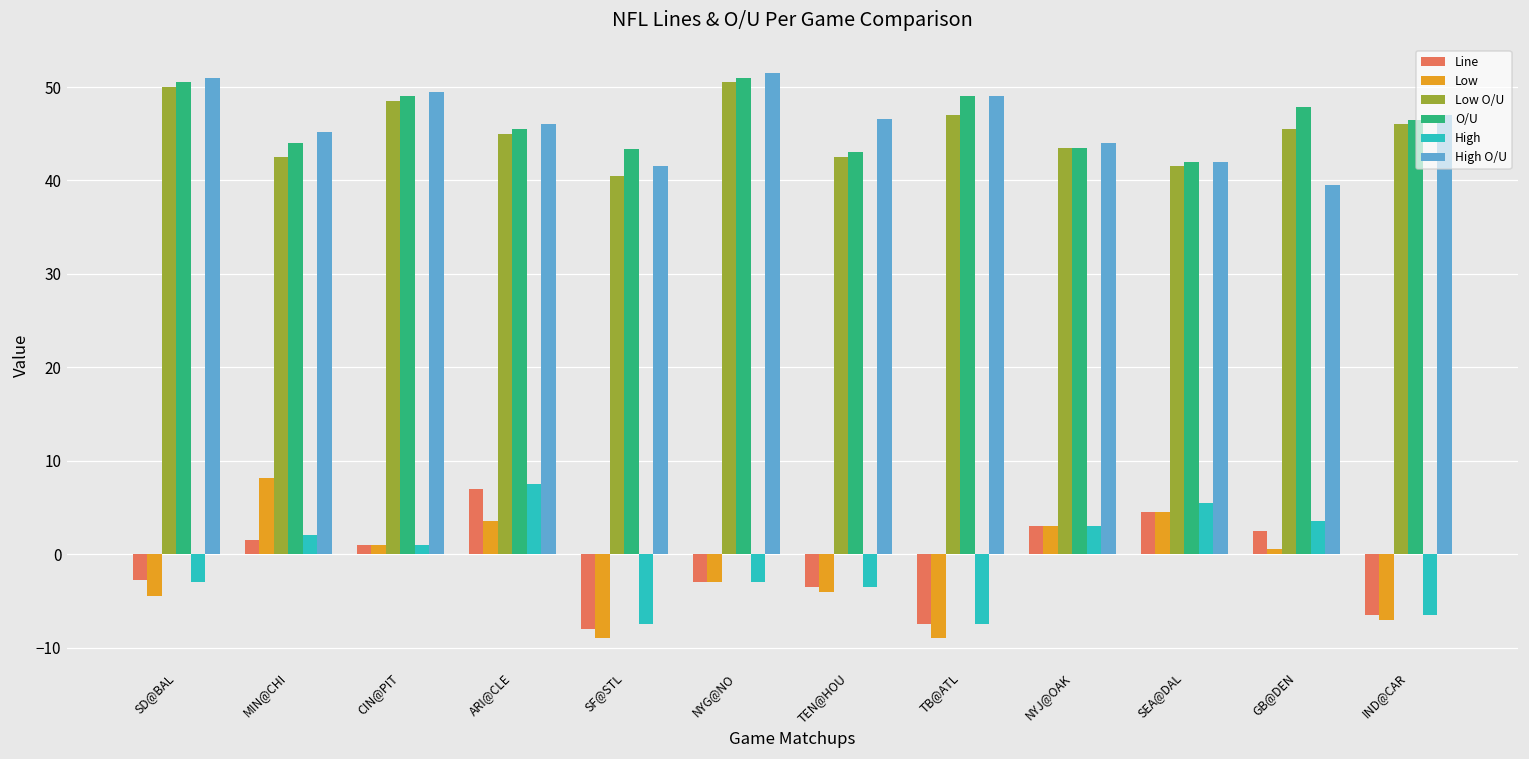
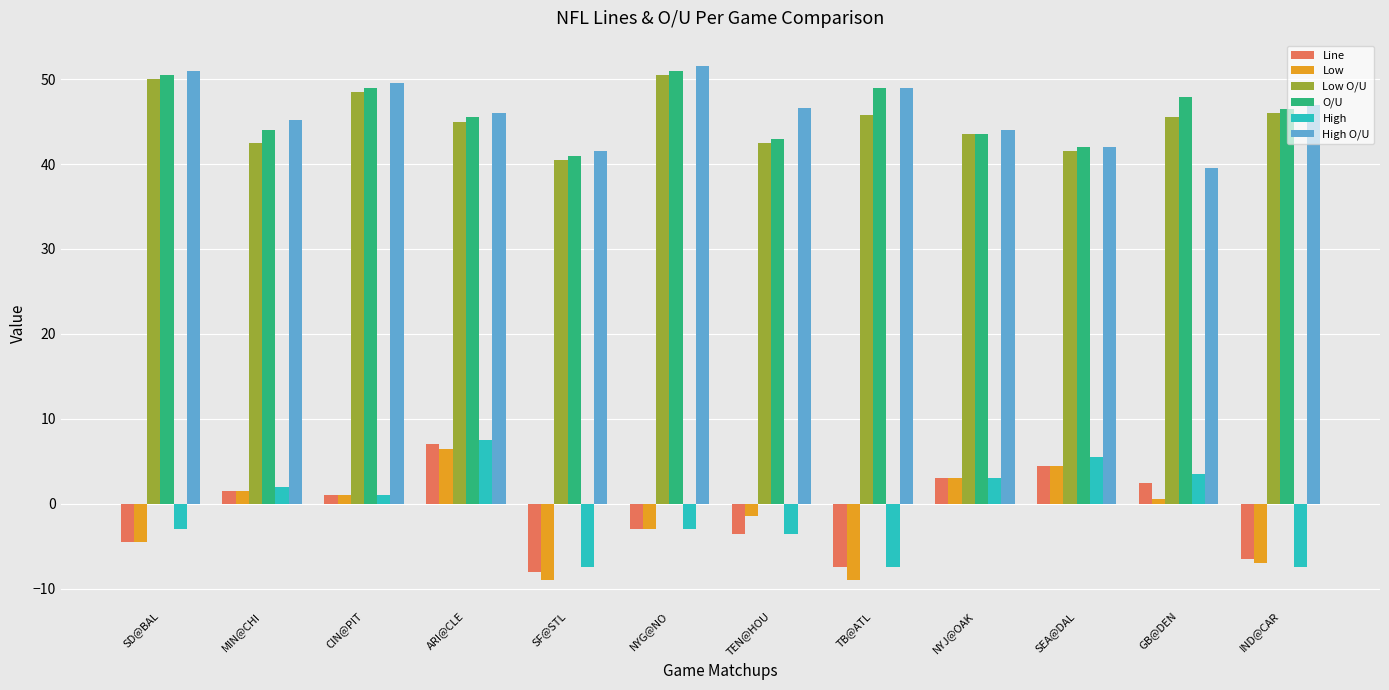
Line, SD@BAL: -3 -> -5
Low, MIN@CHI: 8 -> 2
Low, ARI@CLE: 4 -> 7
O/U, SF@STL: 43 -> 41
Low, TEN@HOU: -4 -> -1
Low O/U, TB@ATL: 47 -> 46
High, IND@CAR: -7 -> -8
